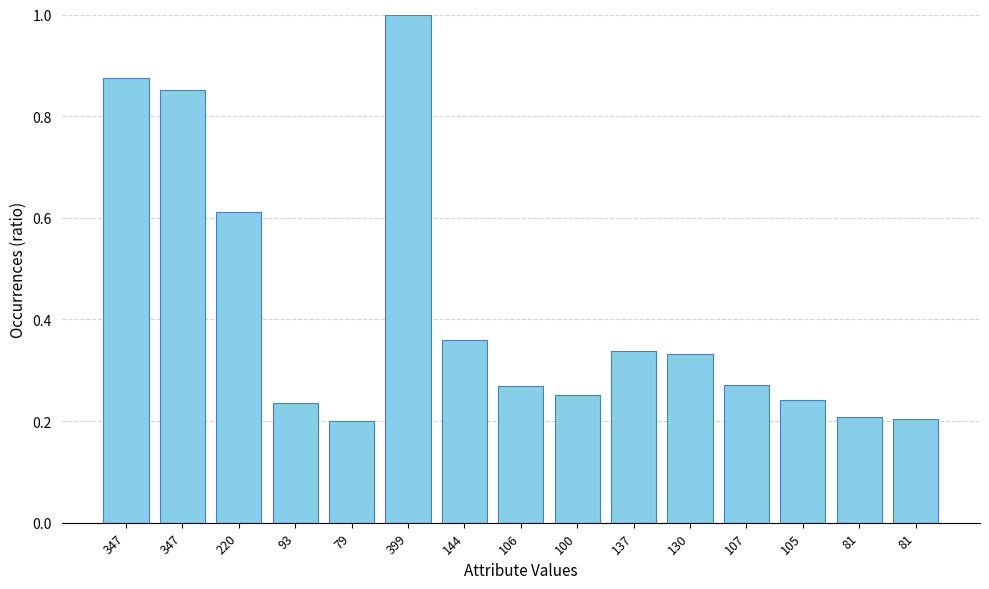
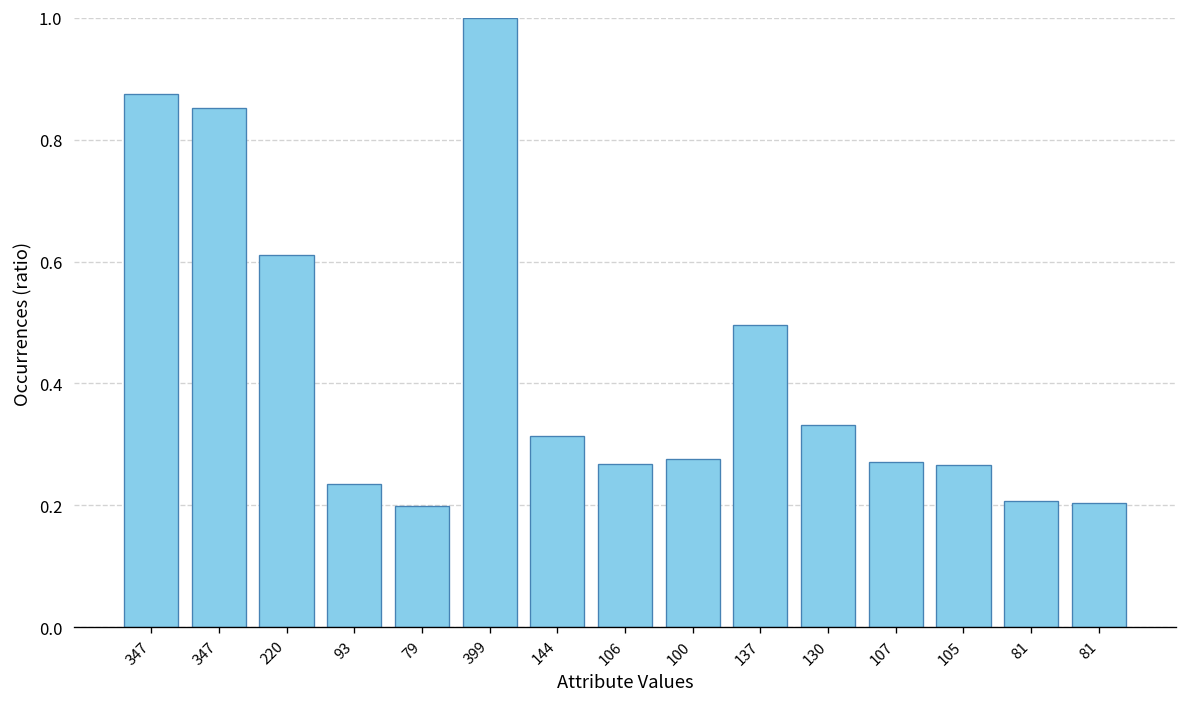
144: 0.36 -> 0.31
100: 0.25 -> 0.28
137: 0.34 -> 0.50
105: 0.24 -> 0.27
